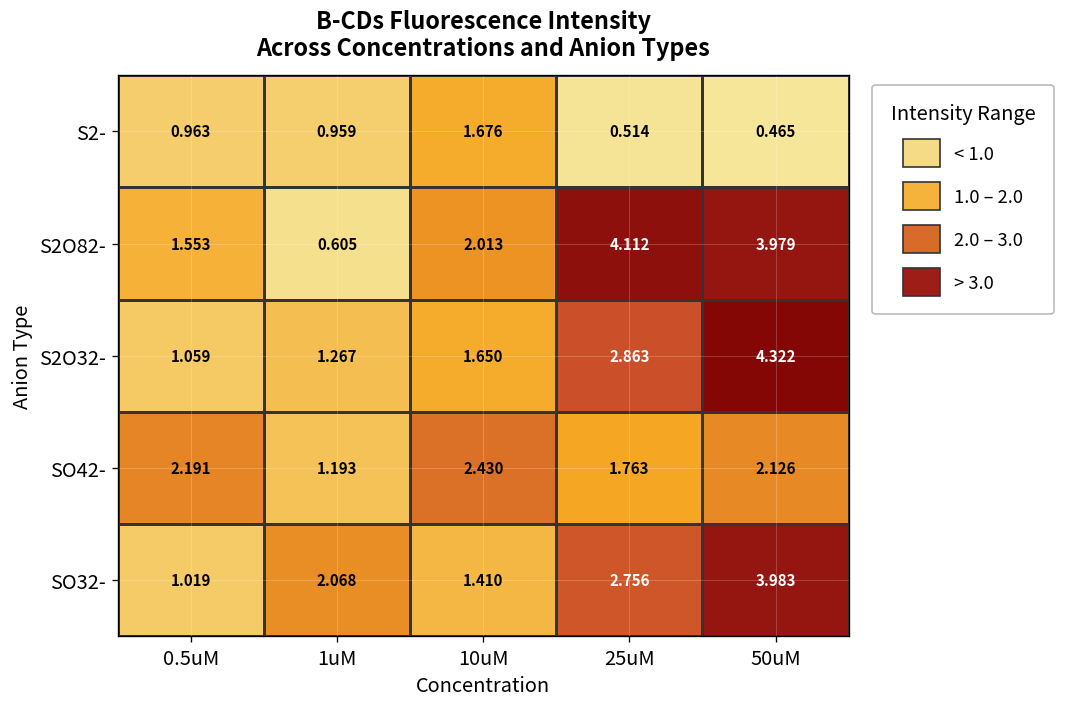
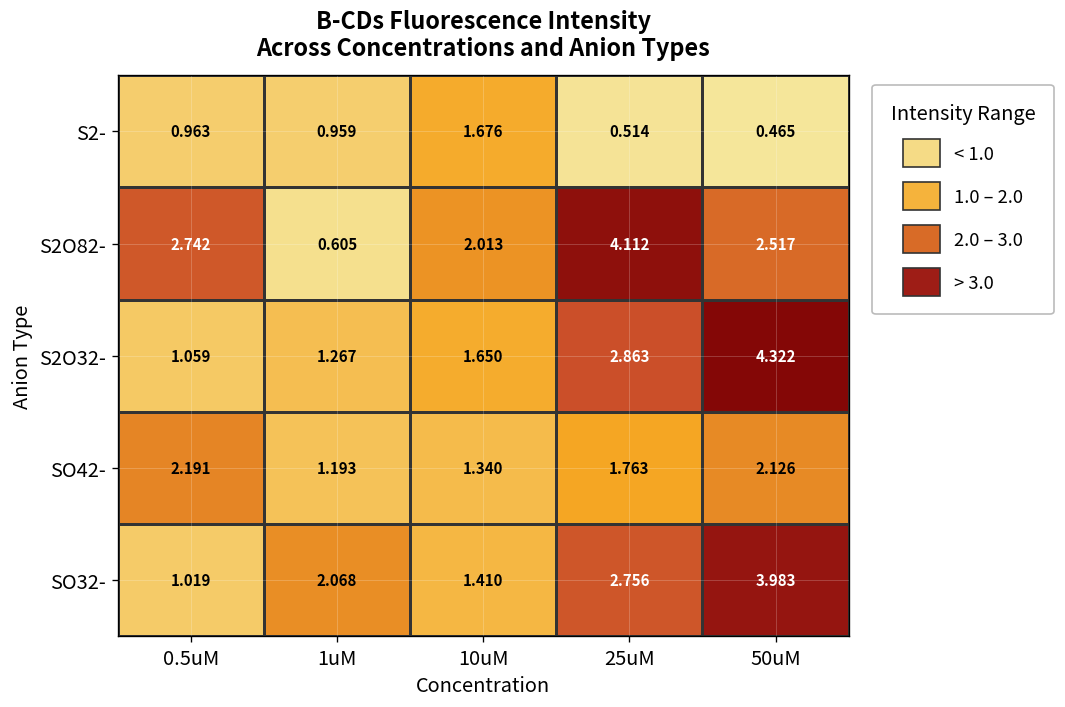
S2O82-, 0.5uM: 1.553 -> 2.742
S2O82-, 50uM: 3.979 -> 2.517
SO42-, 10uM: 2.430 -> 1.340
